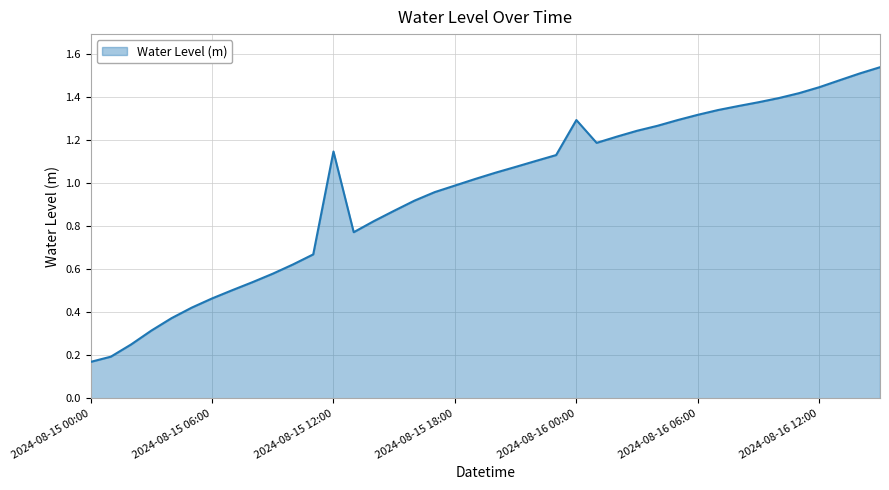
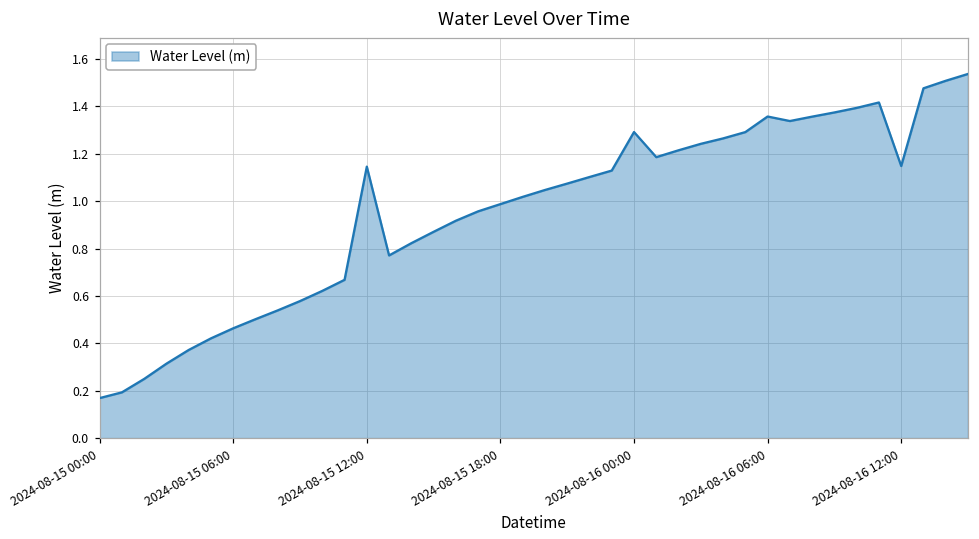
2024-08-16 06:00: 1.32 -> 1.36
2024-08-16 12:00: 1.44 -> 1.15
